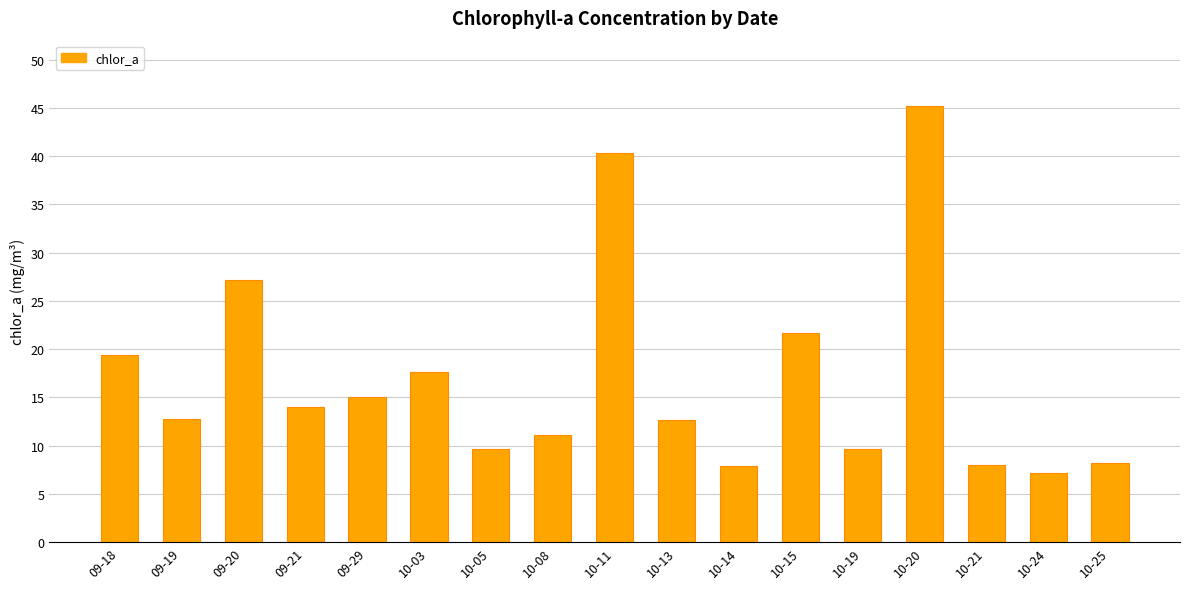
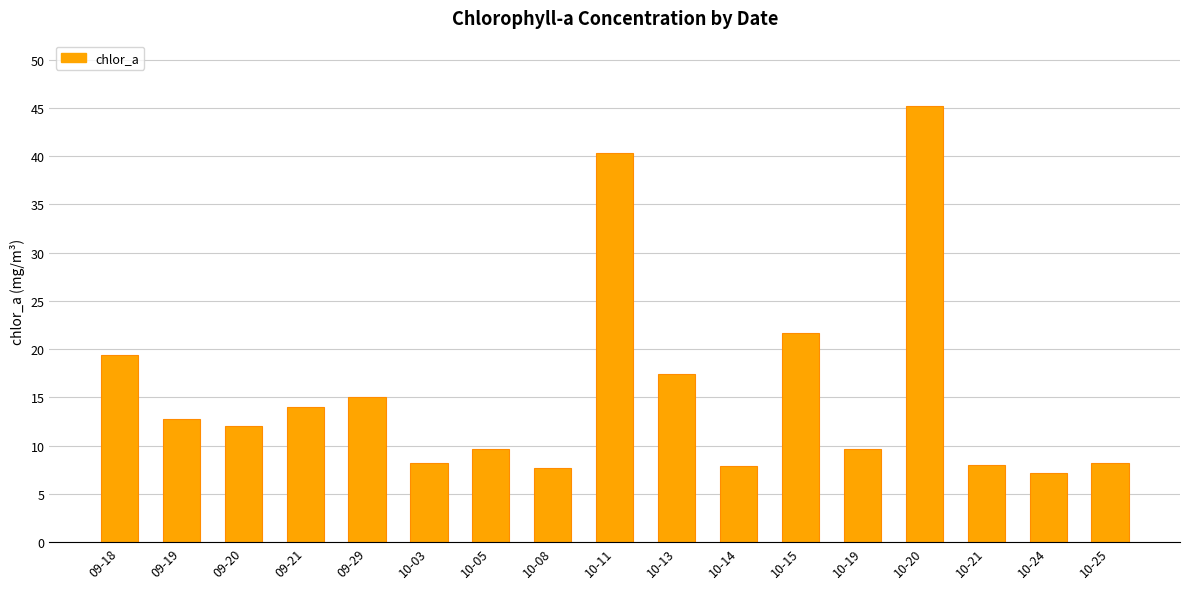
09-20: 27 -> 12
10-03: 18 -> 8
10-08: 11 -> 8
10-13: 13 -> 17
